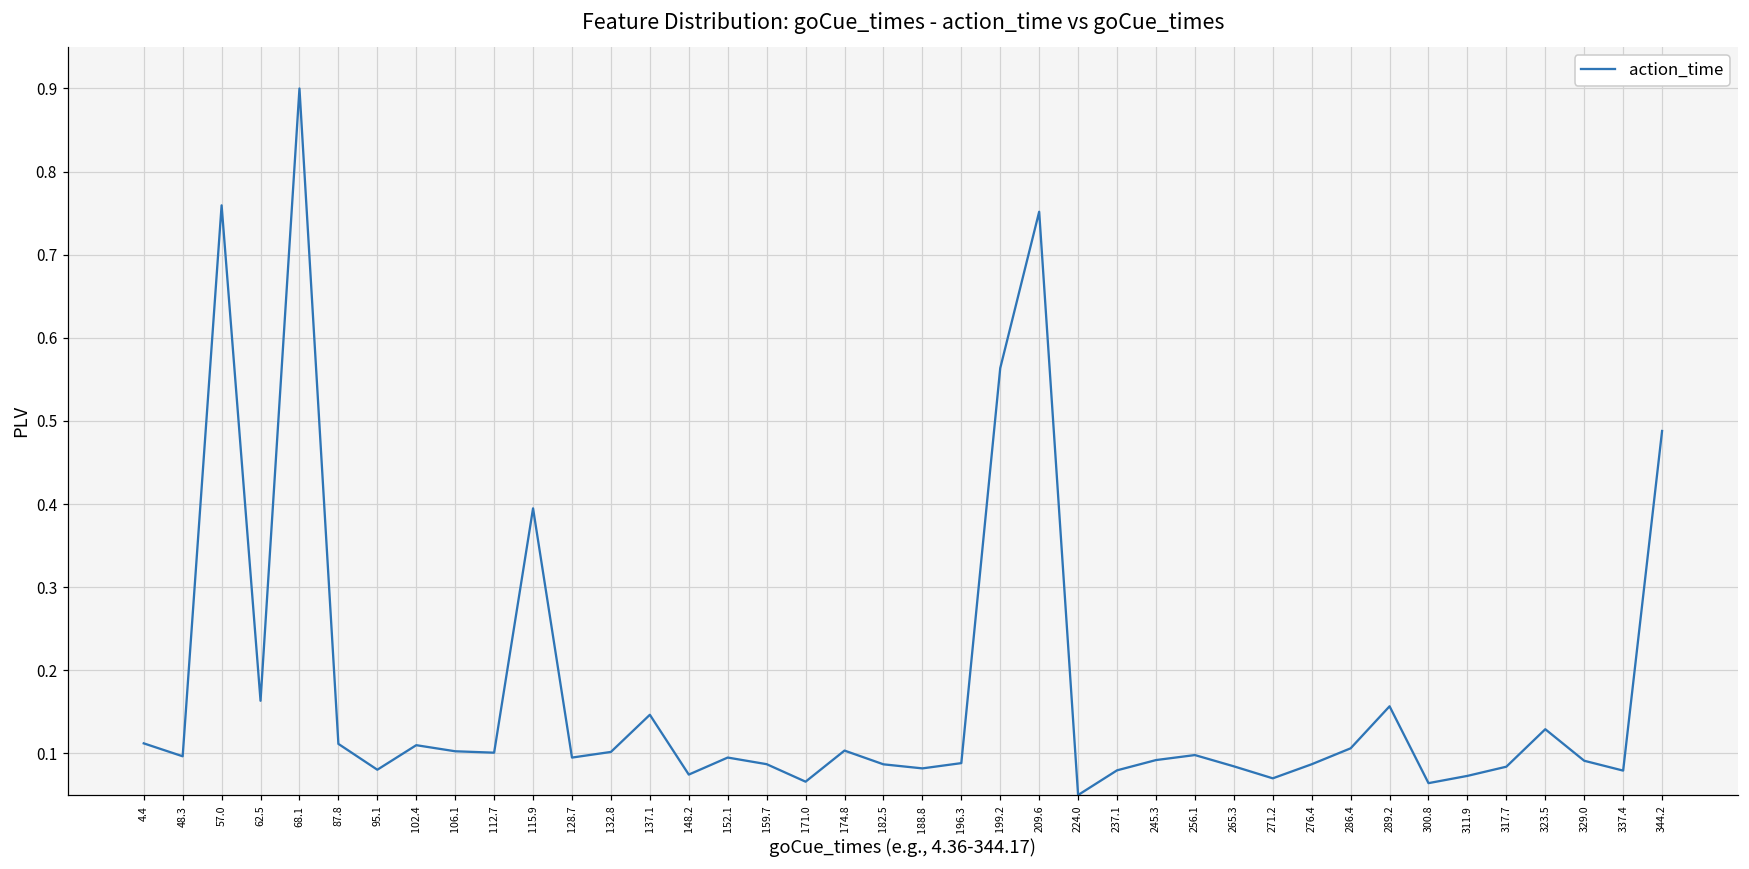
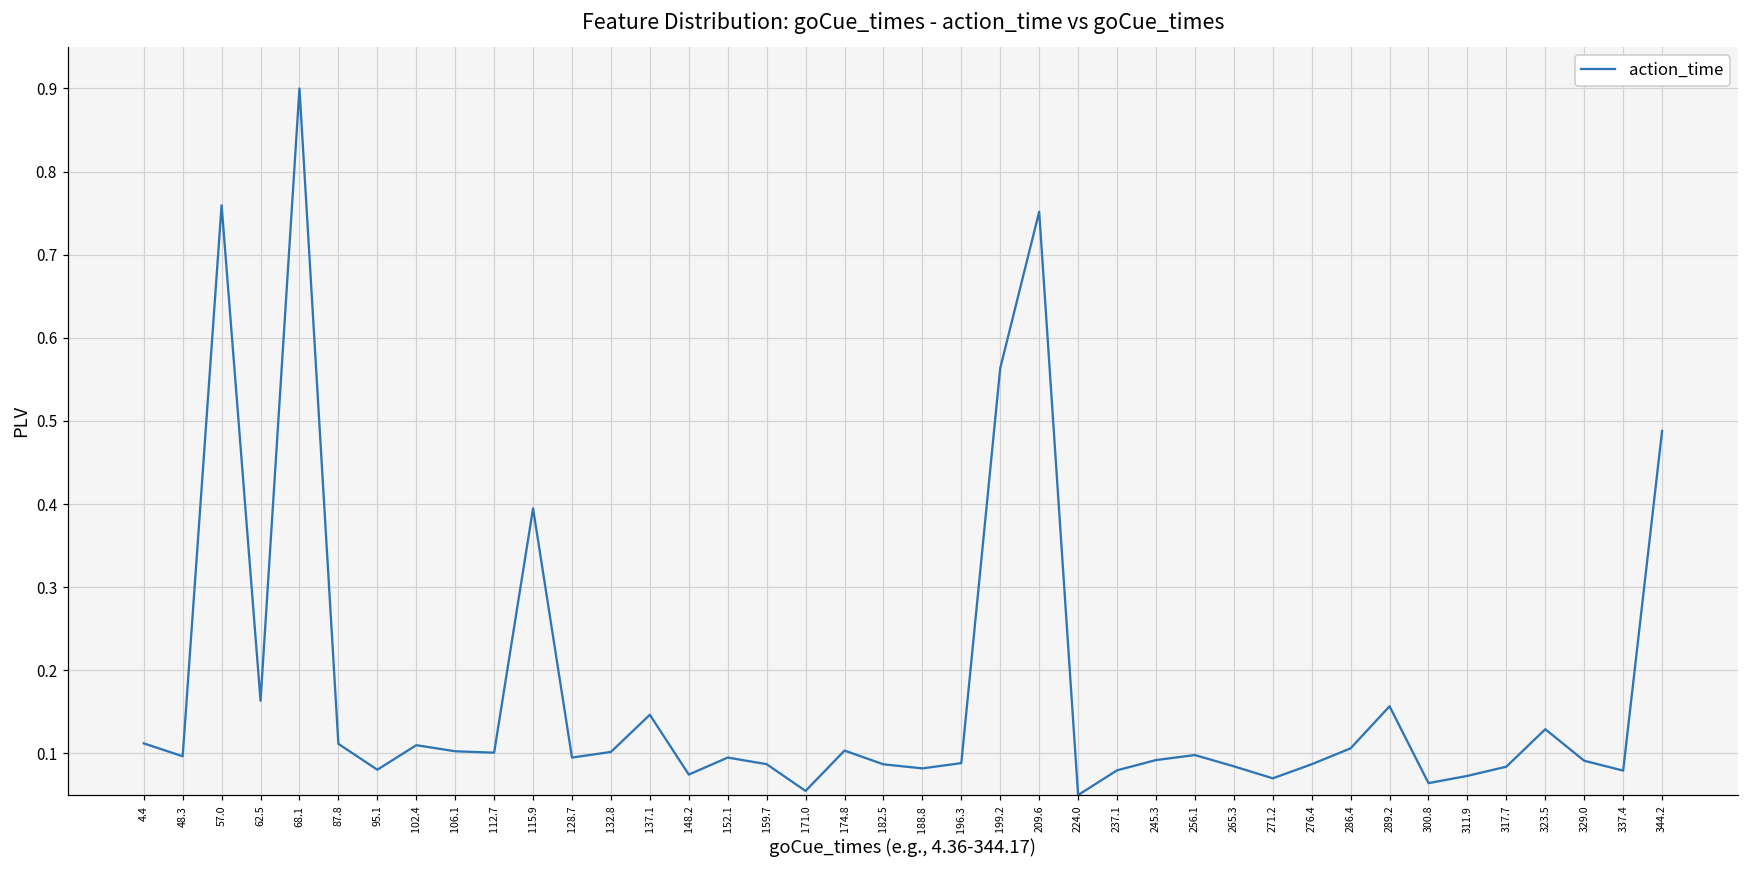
171.0: 0.07 -> 0.05
